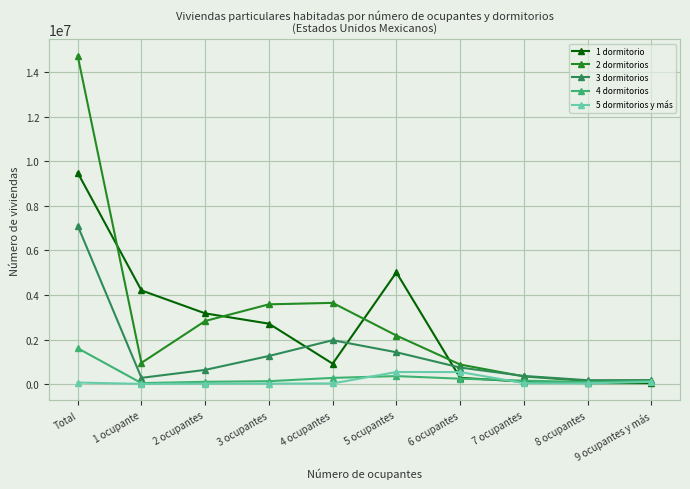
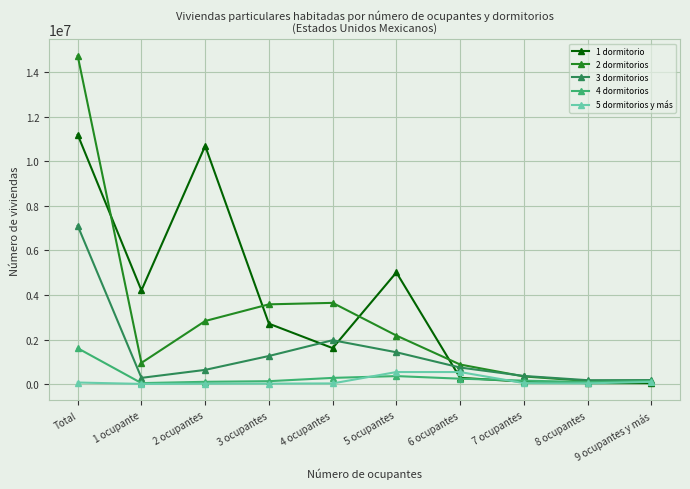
1 dormitorio, Total: 9500000 -> 11200000
1 dormitorio, 2 ocupantes: 3200000 -> 10700000
1 dormitorio, 4 ocupantes: 900000 -> 1600000
